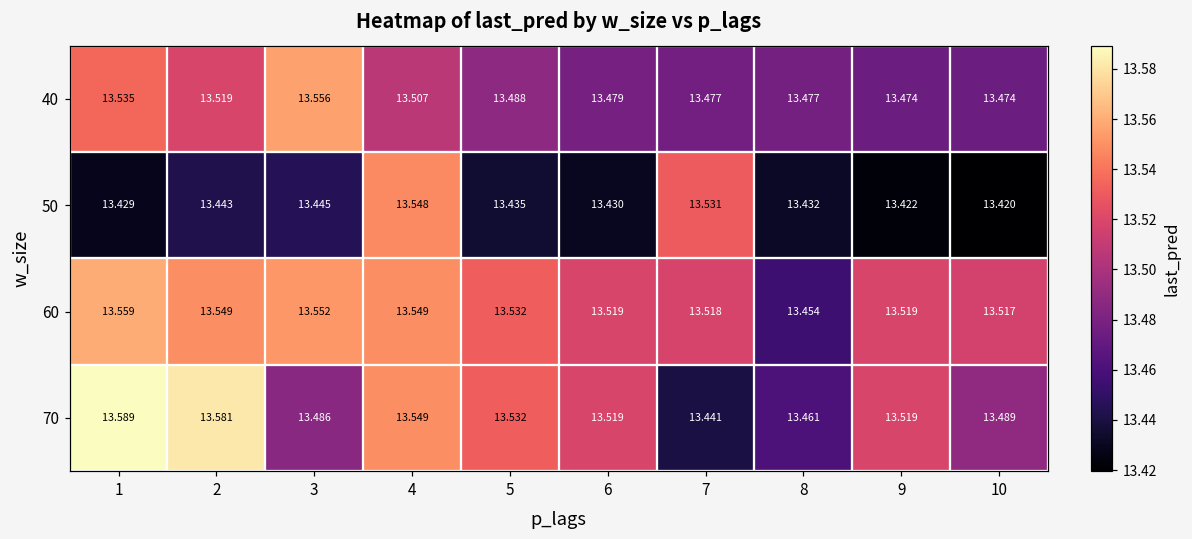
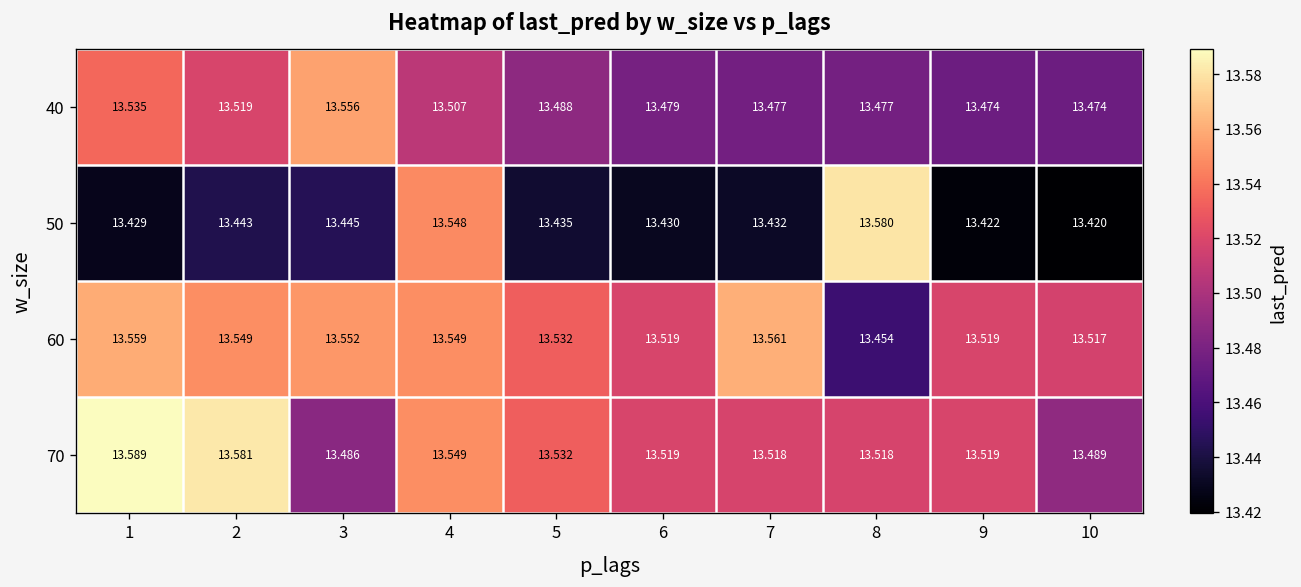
50, 7: 13.531 -> 13.432
50, 8: 13.432 -> 13.580
60, 7: 13.518 -> 13.561
70, 7: 13.441 -> 13.518
70, 8: 13.461 -> 13.518
